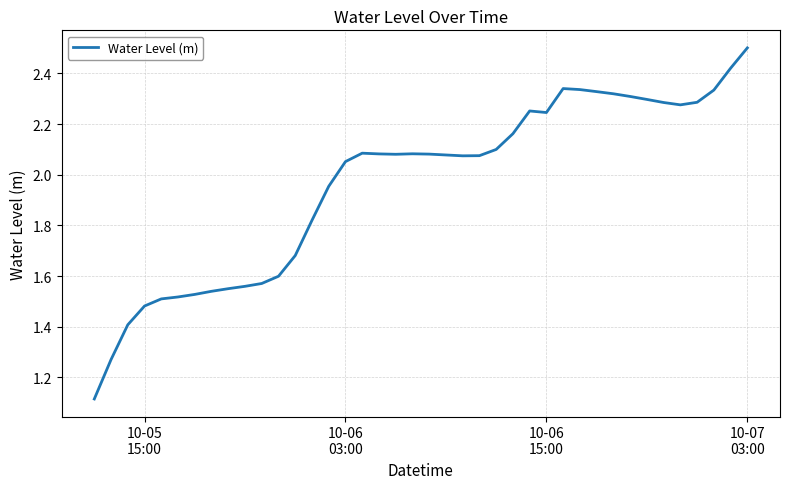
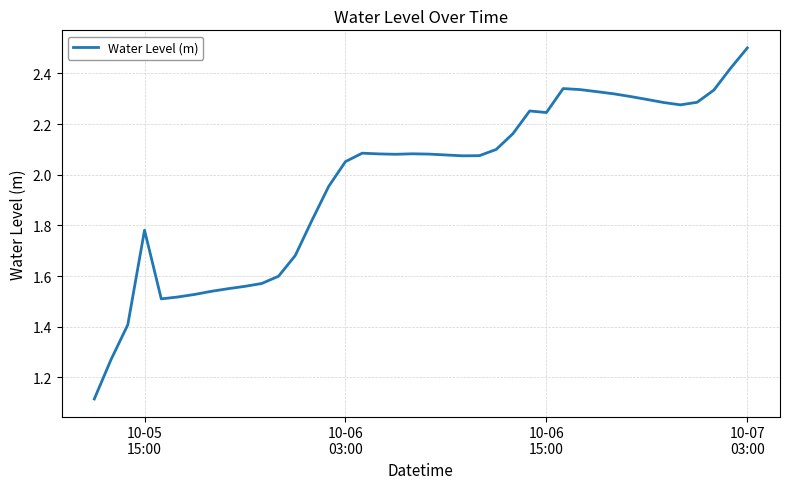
10-05 15:00: 1.48 -> 1.78
